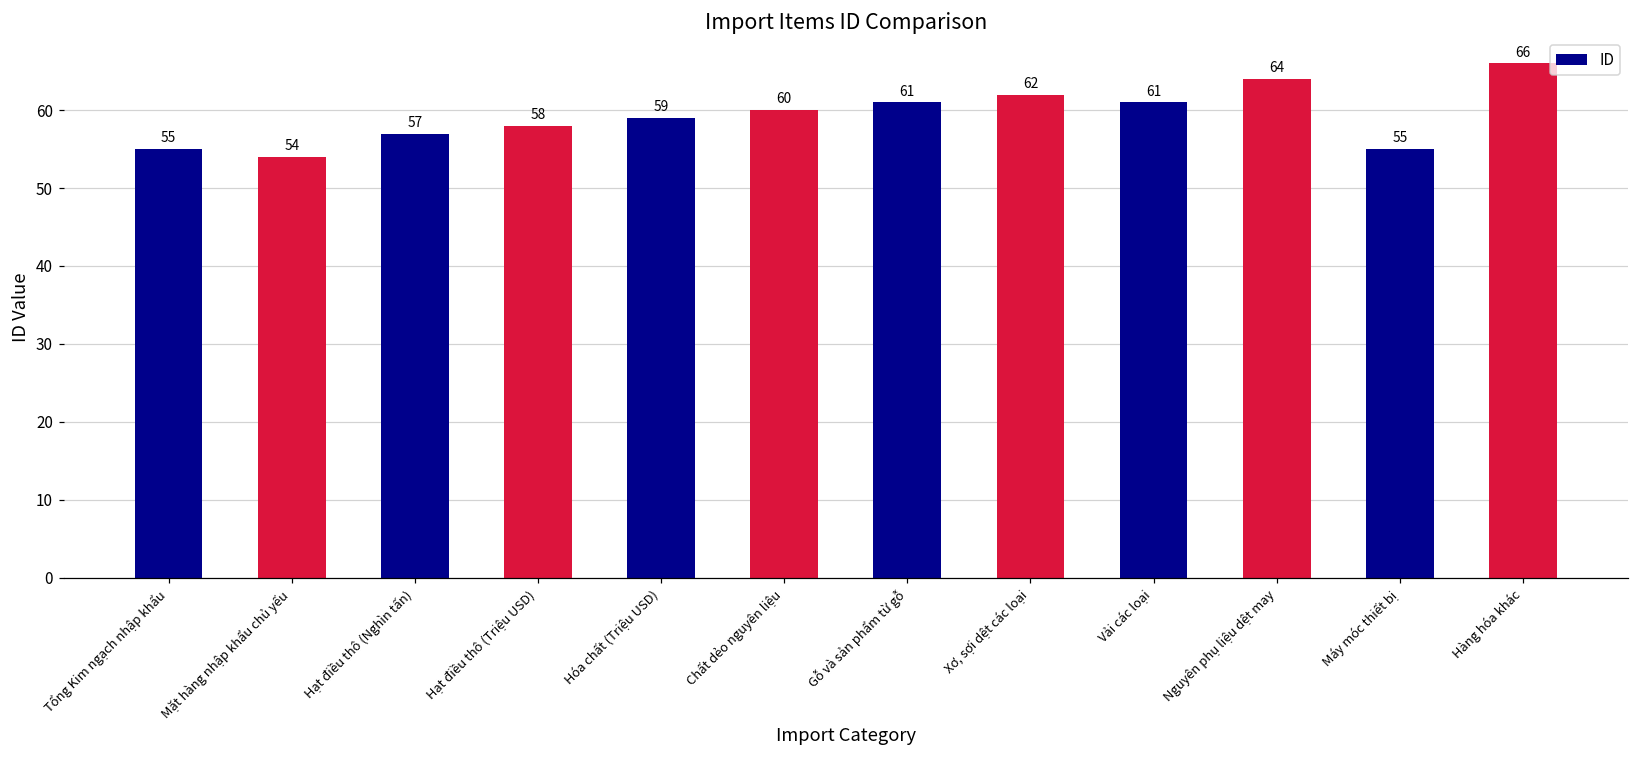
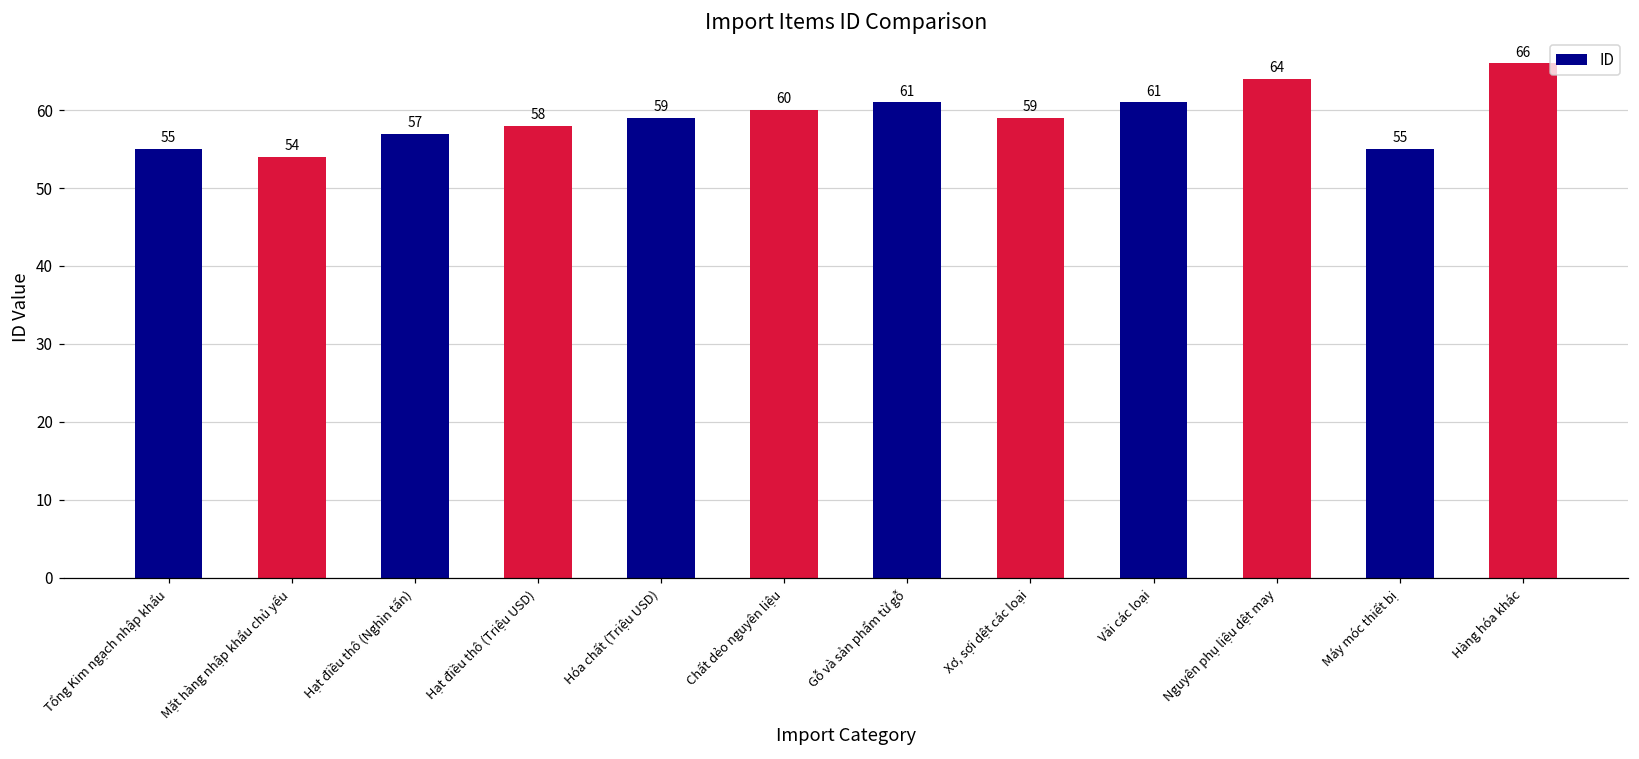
Xơ, sợi dệt các loại: 62 -> 59
